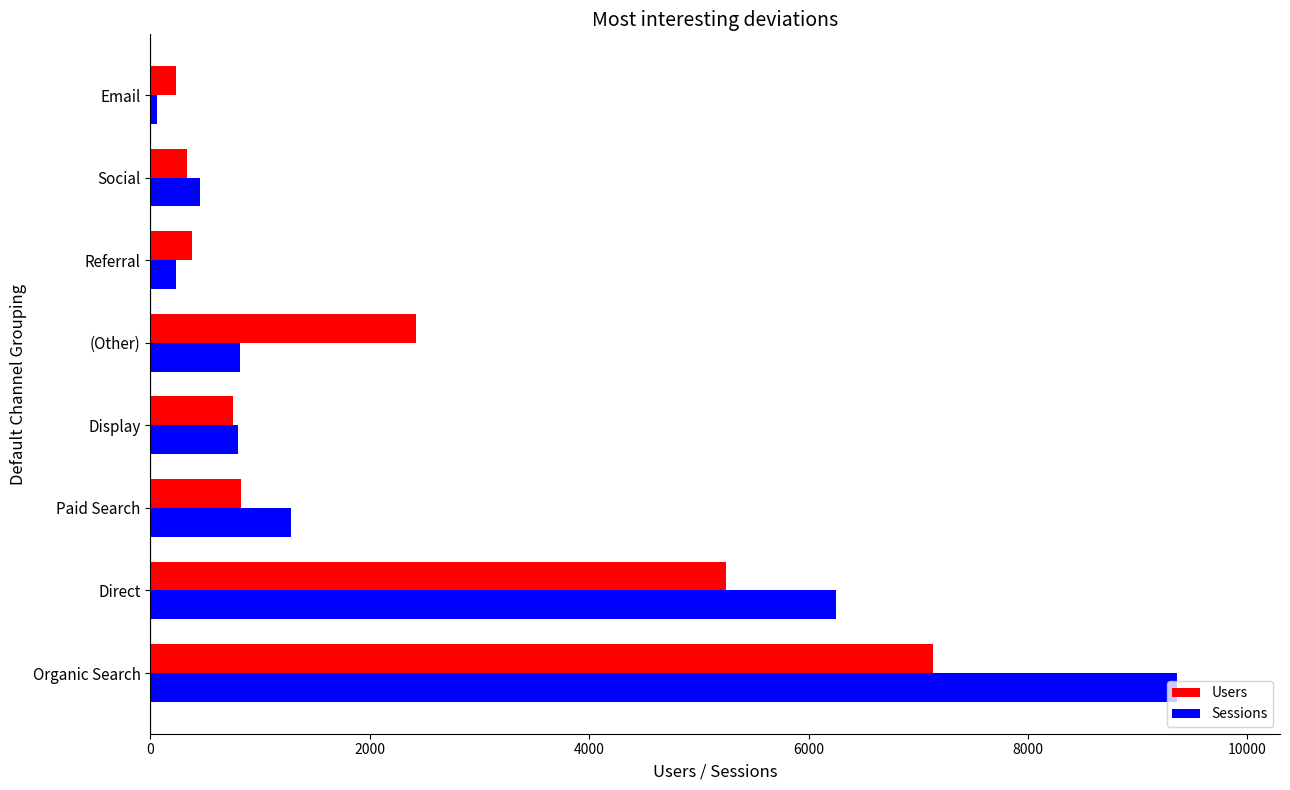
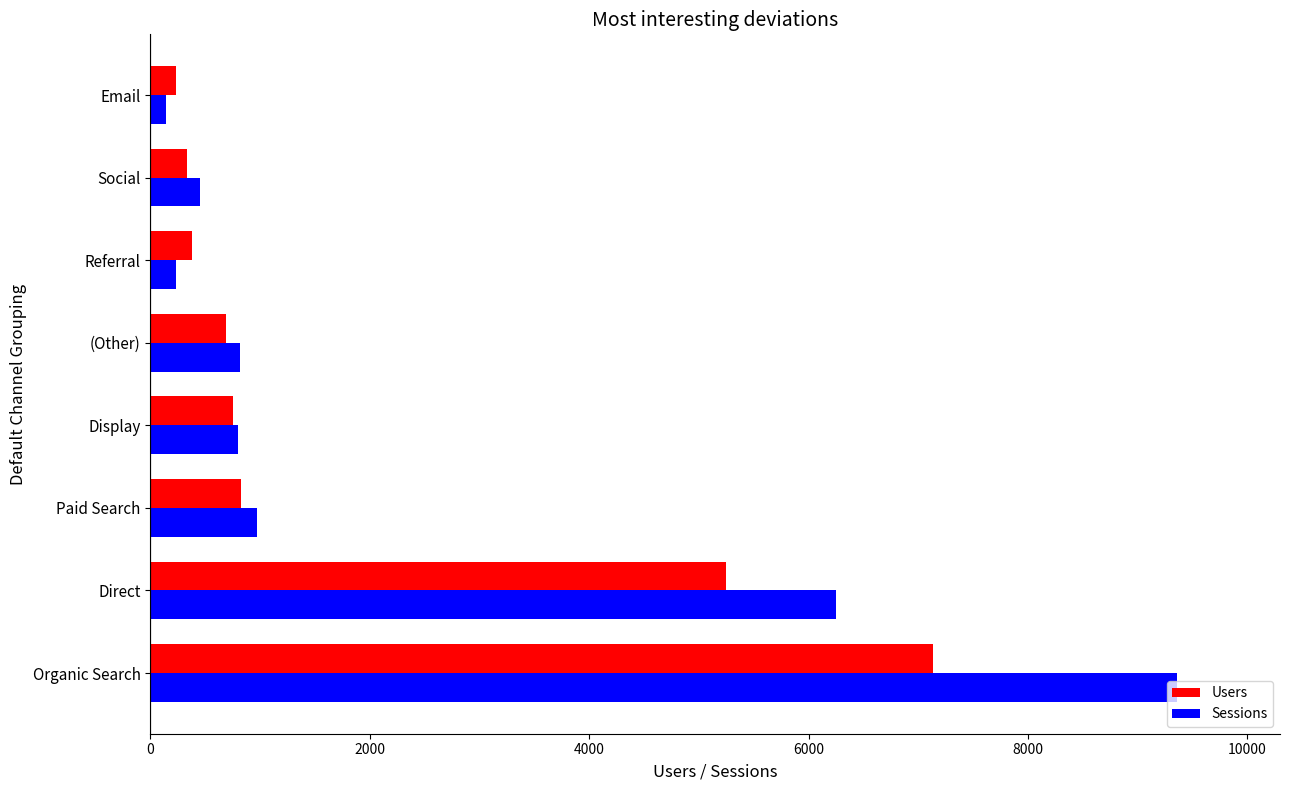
Sessions, Email: 60 -> 140
Users, (Other): 2420 -> 690
Sessions, Paid Search: 1290 -> 970
